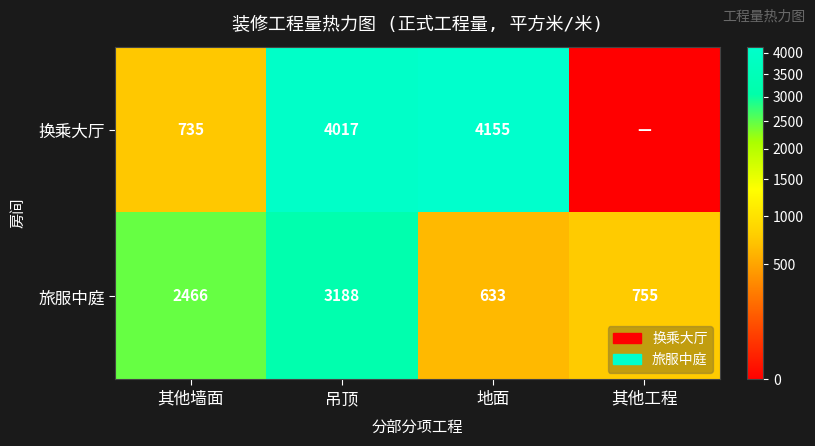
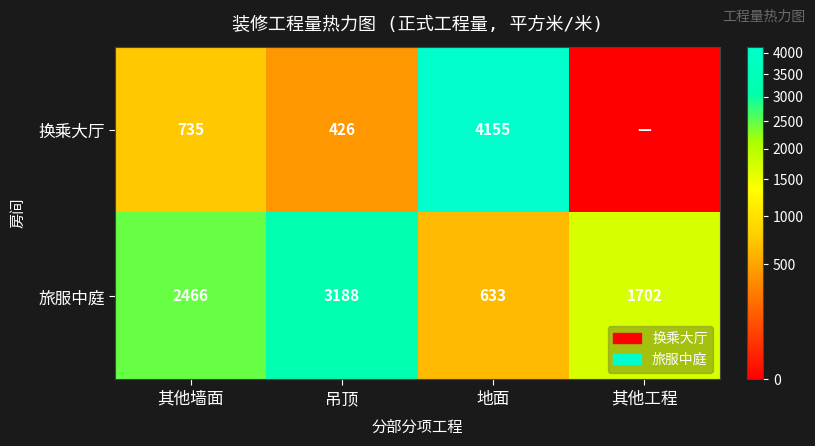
换乘大厅, 吊顶: 4017 -> 426
旅服中庭, 其他工程: 755 -> 1702
